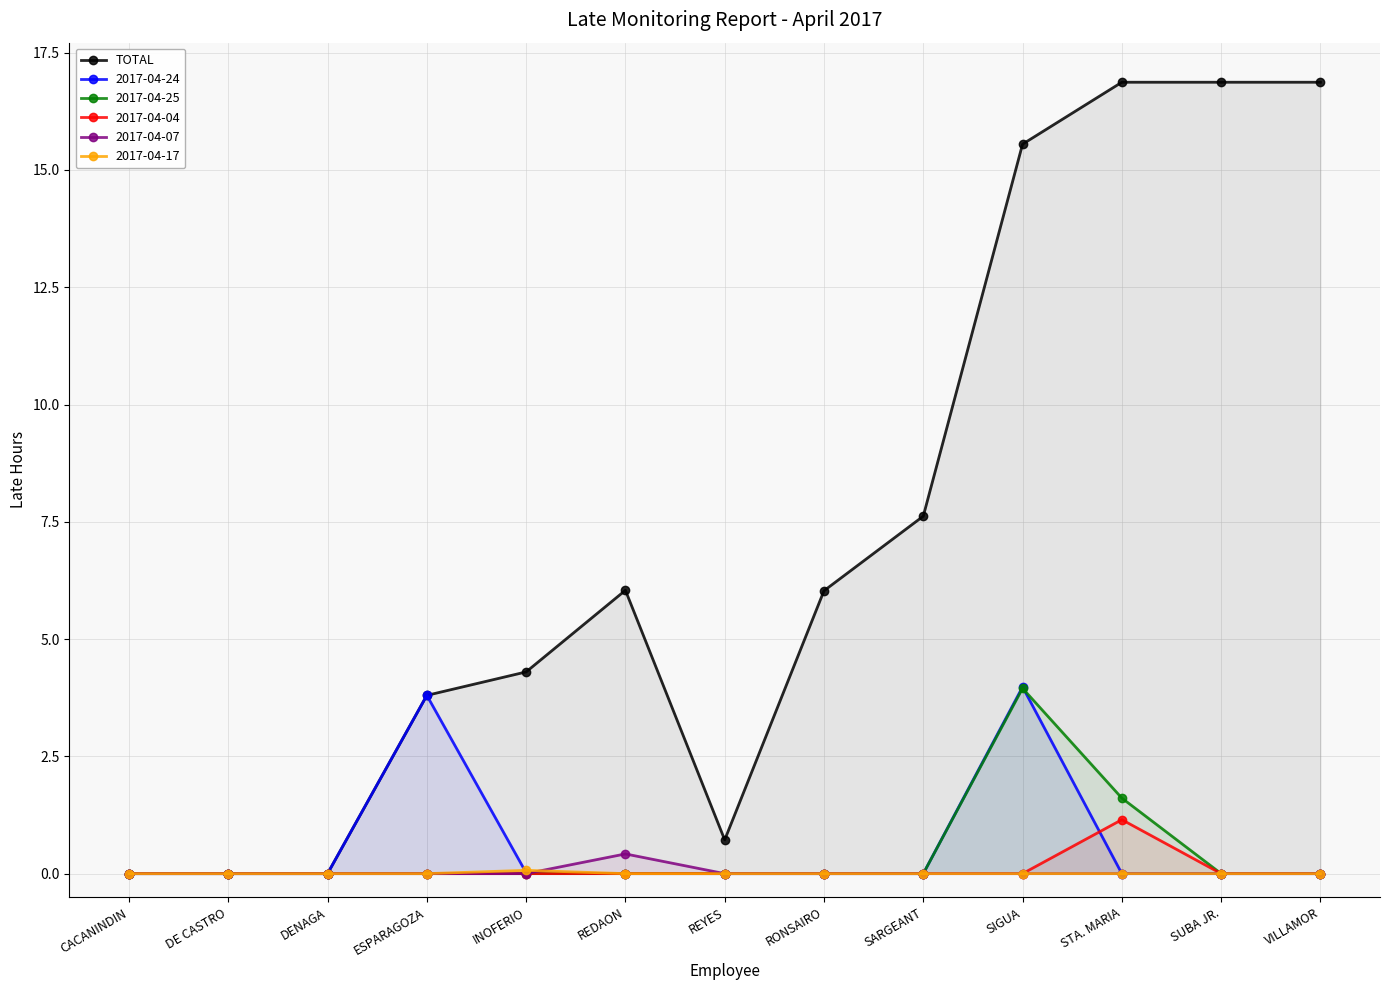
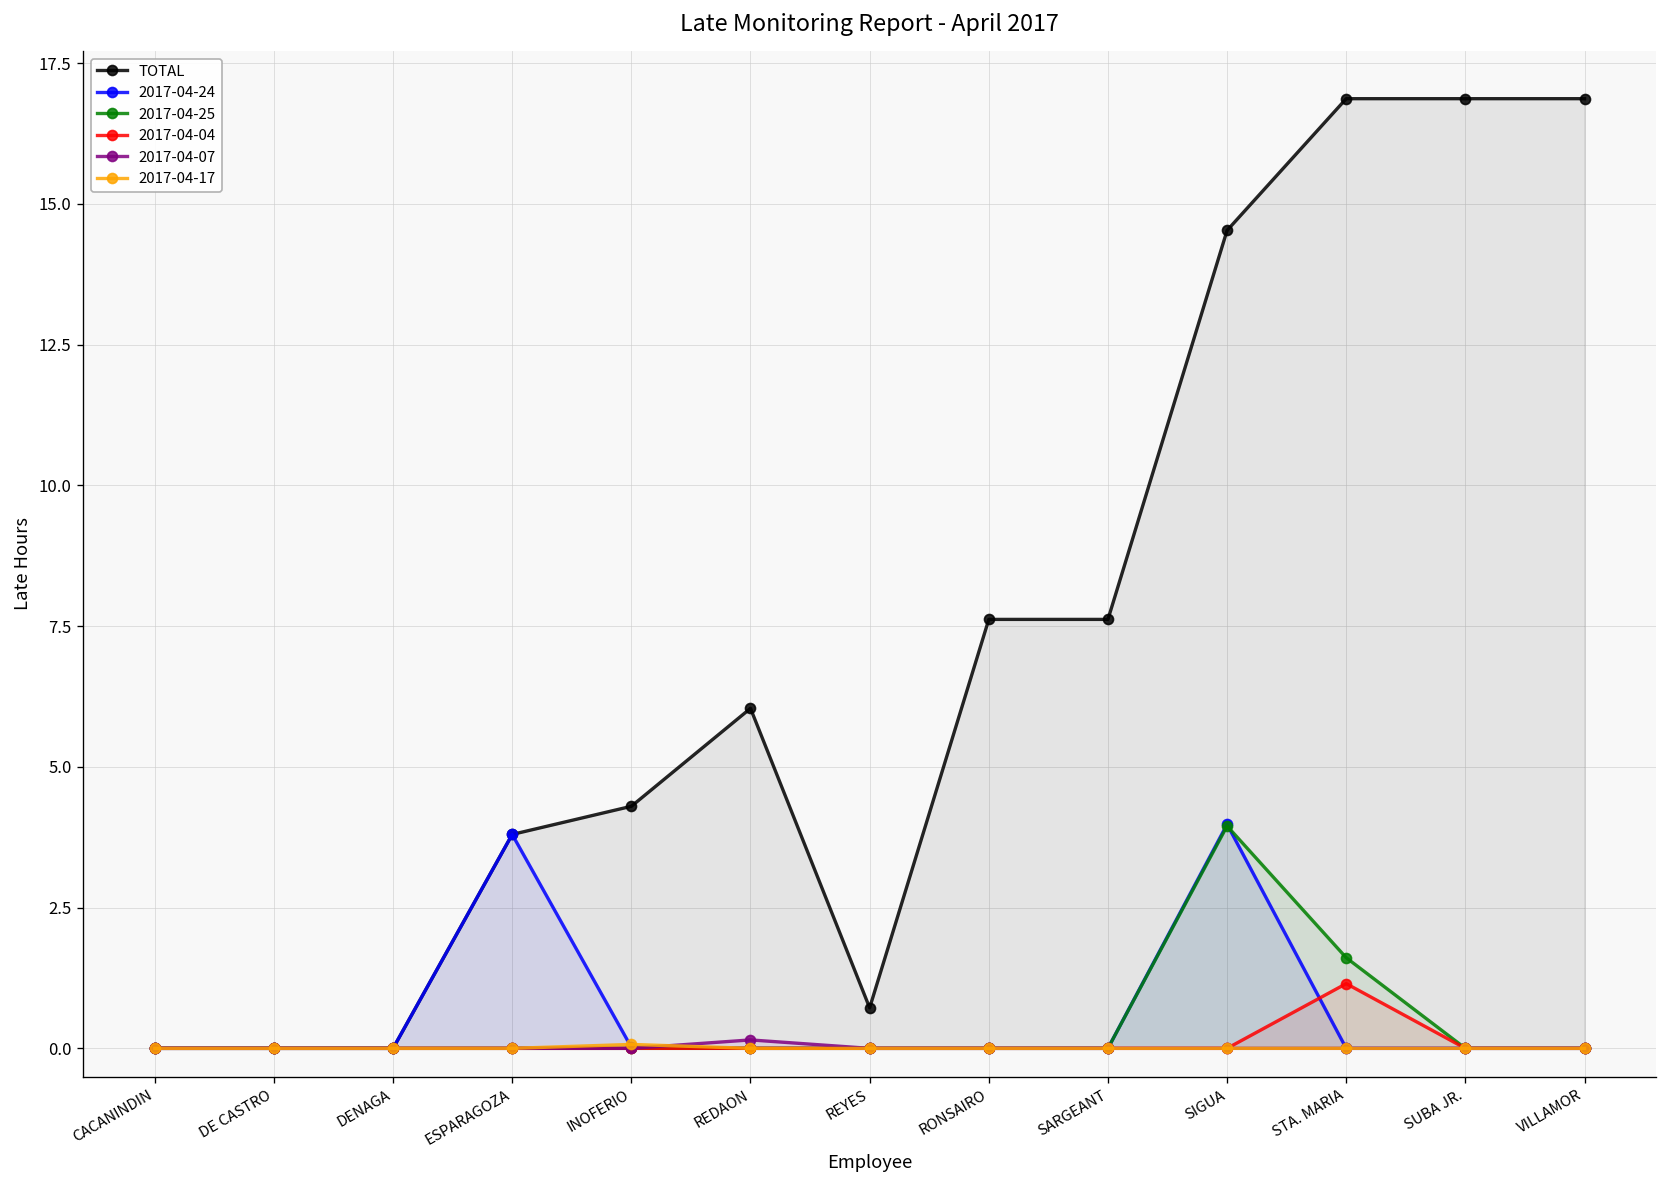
2017-04-07, REDAON: 0.4 -> 0.2
TOTAL, RONSAIRO: 6.0 -> 7.6
TOTAL, SIGUA: 15.6 -> 14.5
